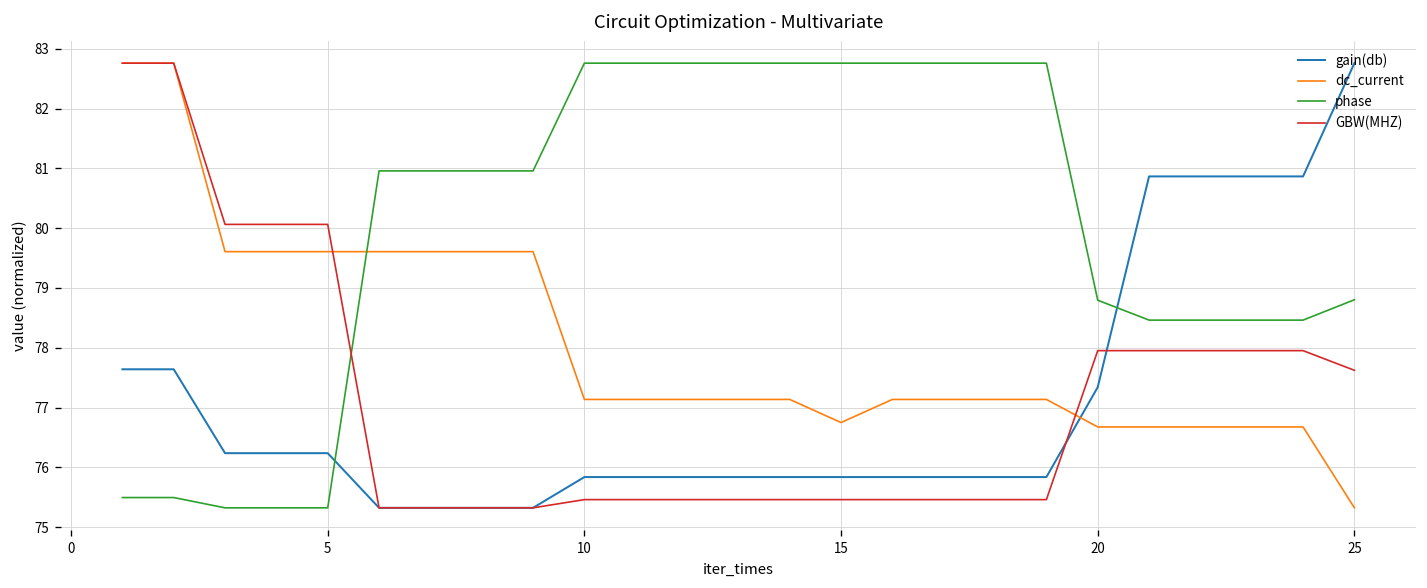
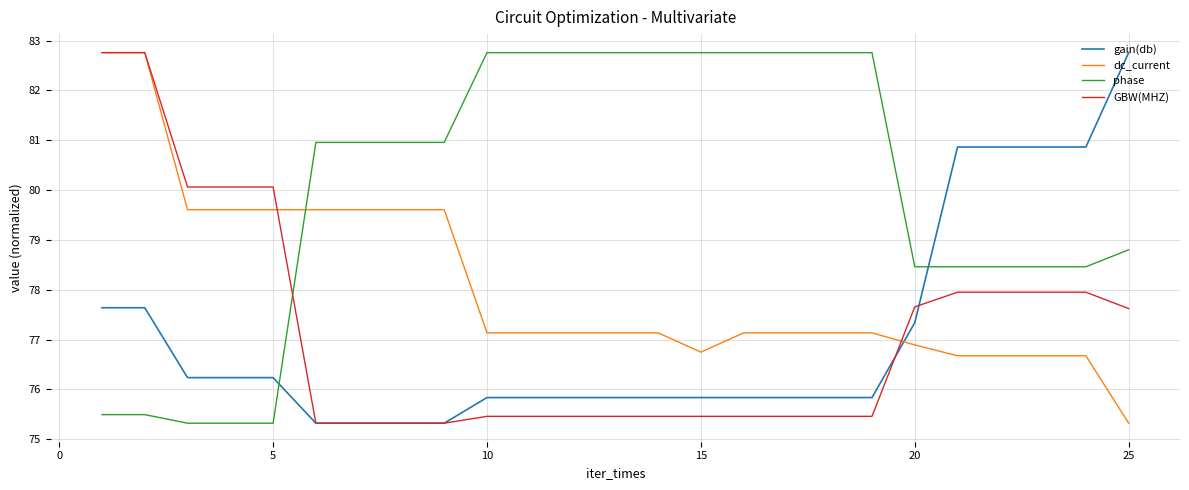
dc_current, 20: 76.7 -> 76.9
phase, 20: 78.8 -> 78.5
GBW(MHZ), 20: 78.0 -> 77.7
